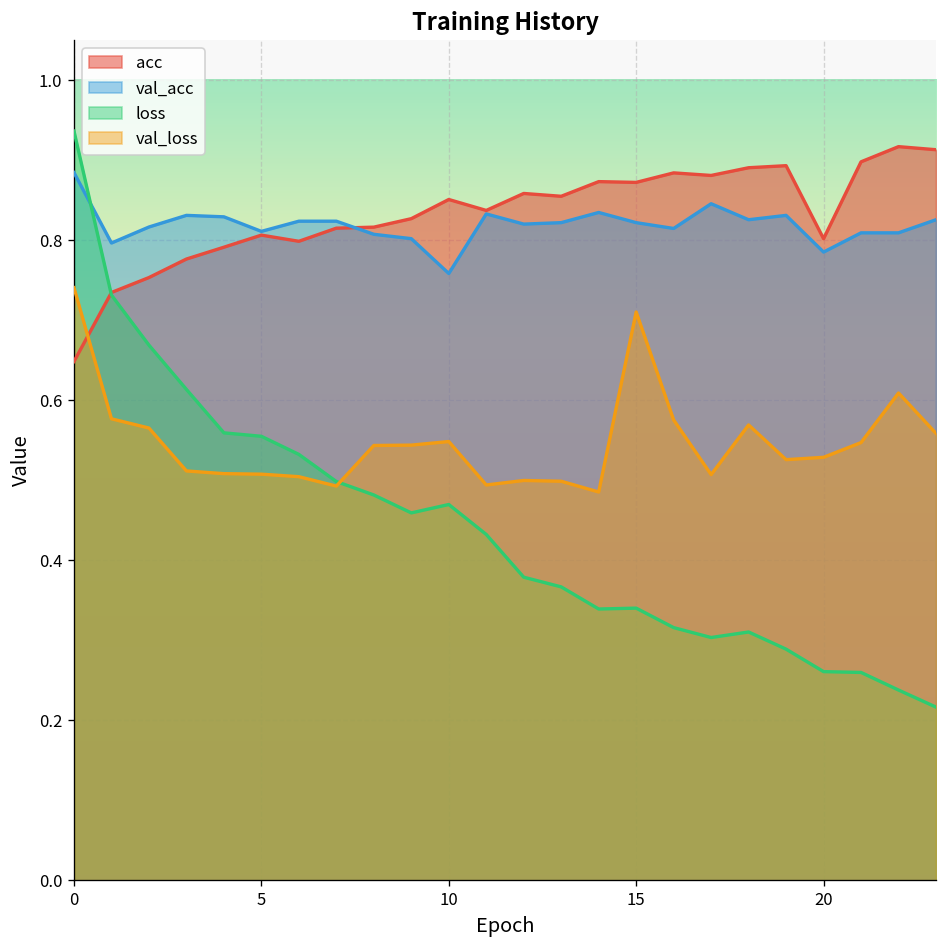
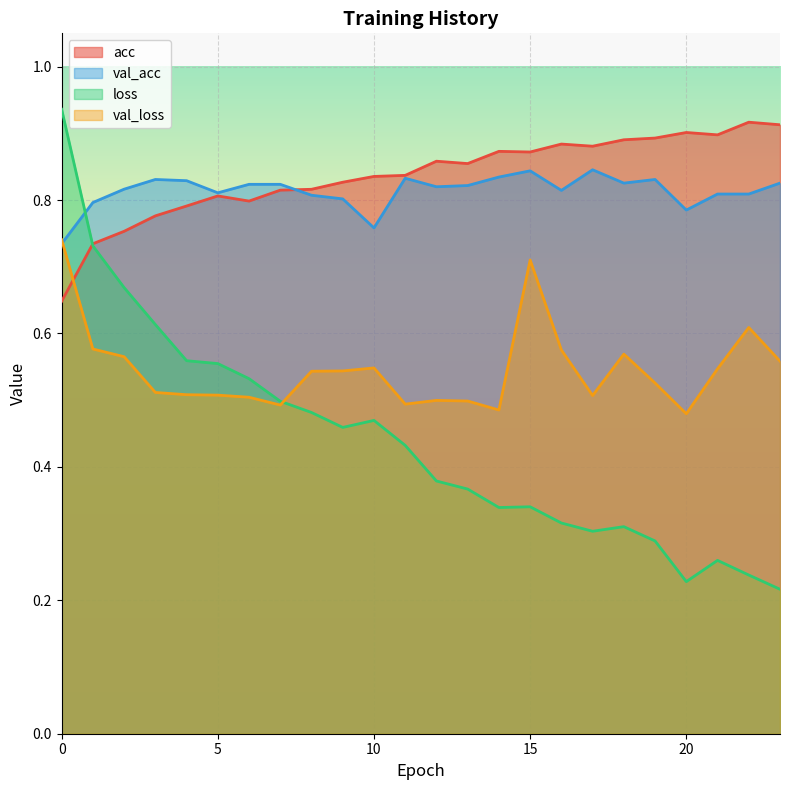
val_acc, 0: 0.88 -> 0.73
acc, 10: 0.85 -> 0.84
val_acc, 15: 0.82 -> 0.84
acc, 20: 0.80 -> 0.90
loss, 20: 0.26 -> 0.23
val_loss, 20: 0.53 -> 0.48
